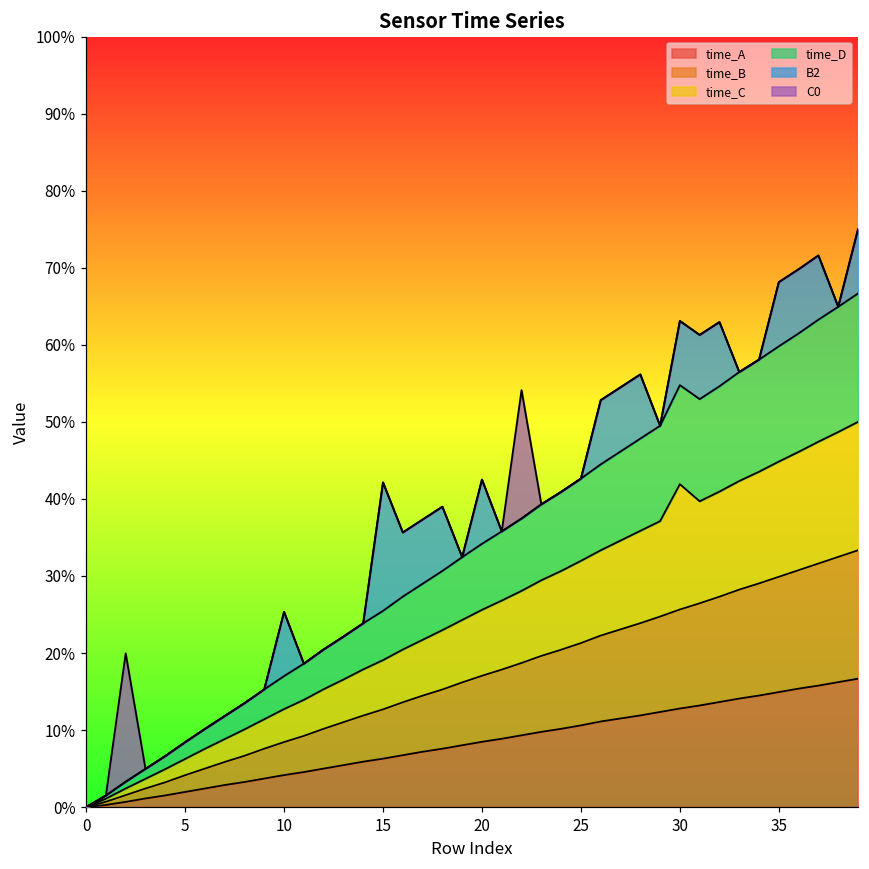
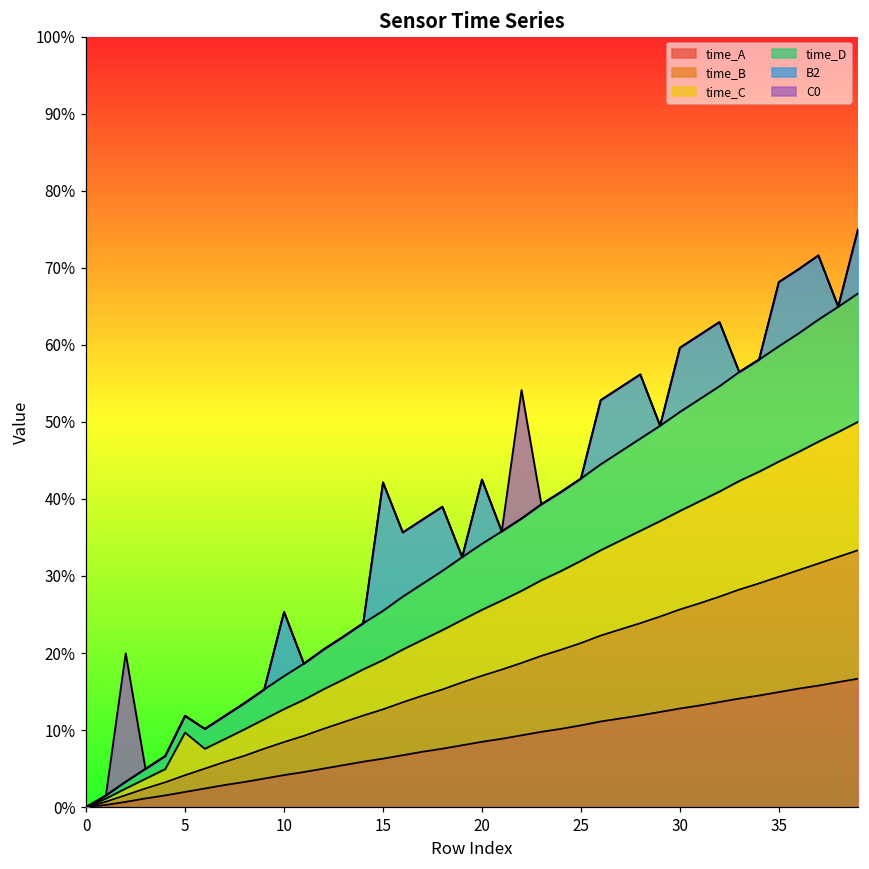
time_C, 5: 2% -> 6%
time_C, 30: 16% -> 13%
